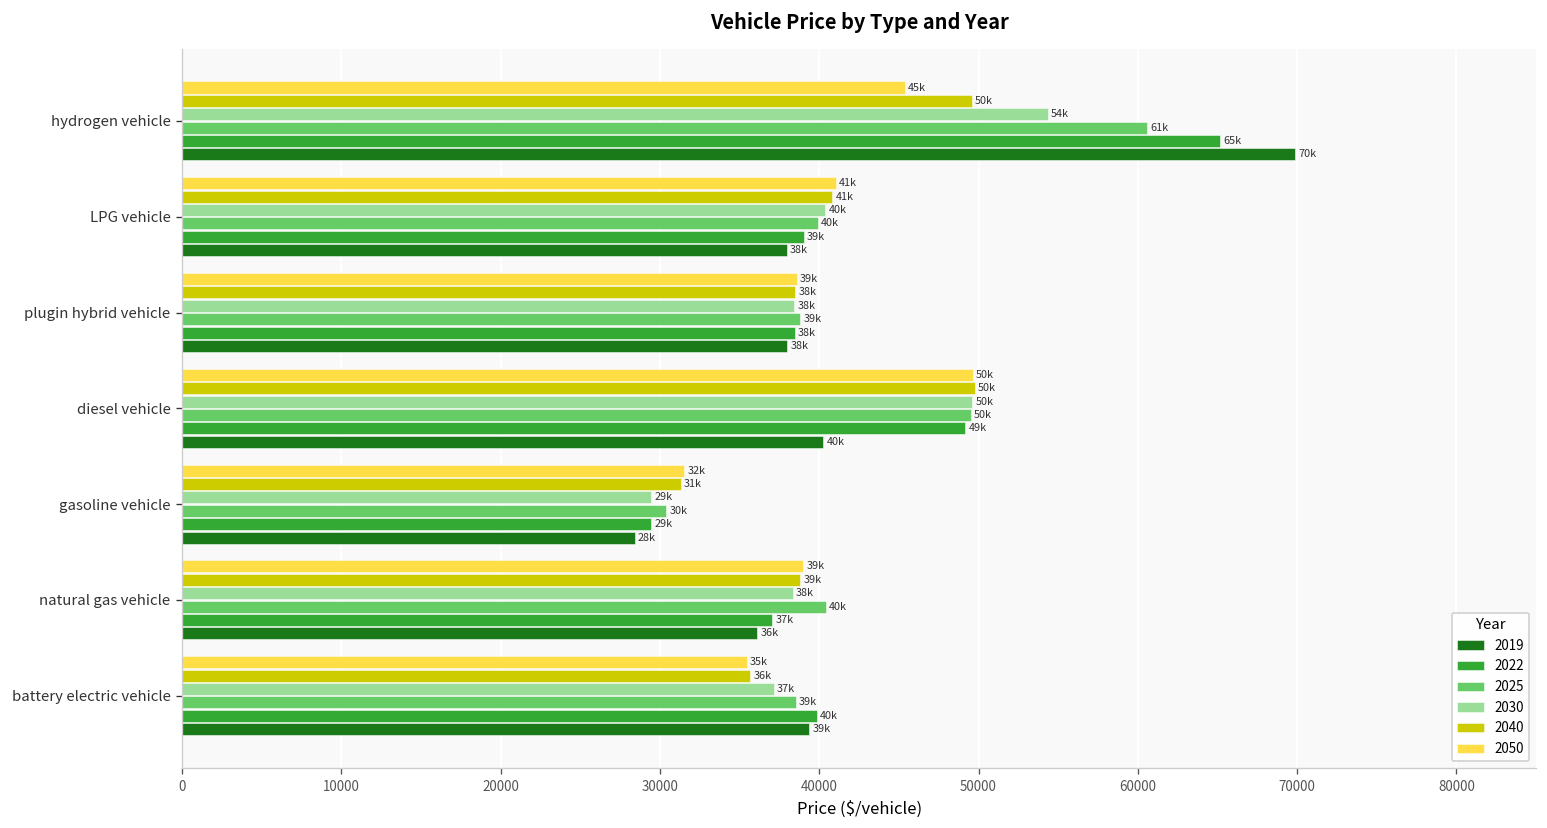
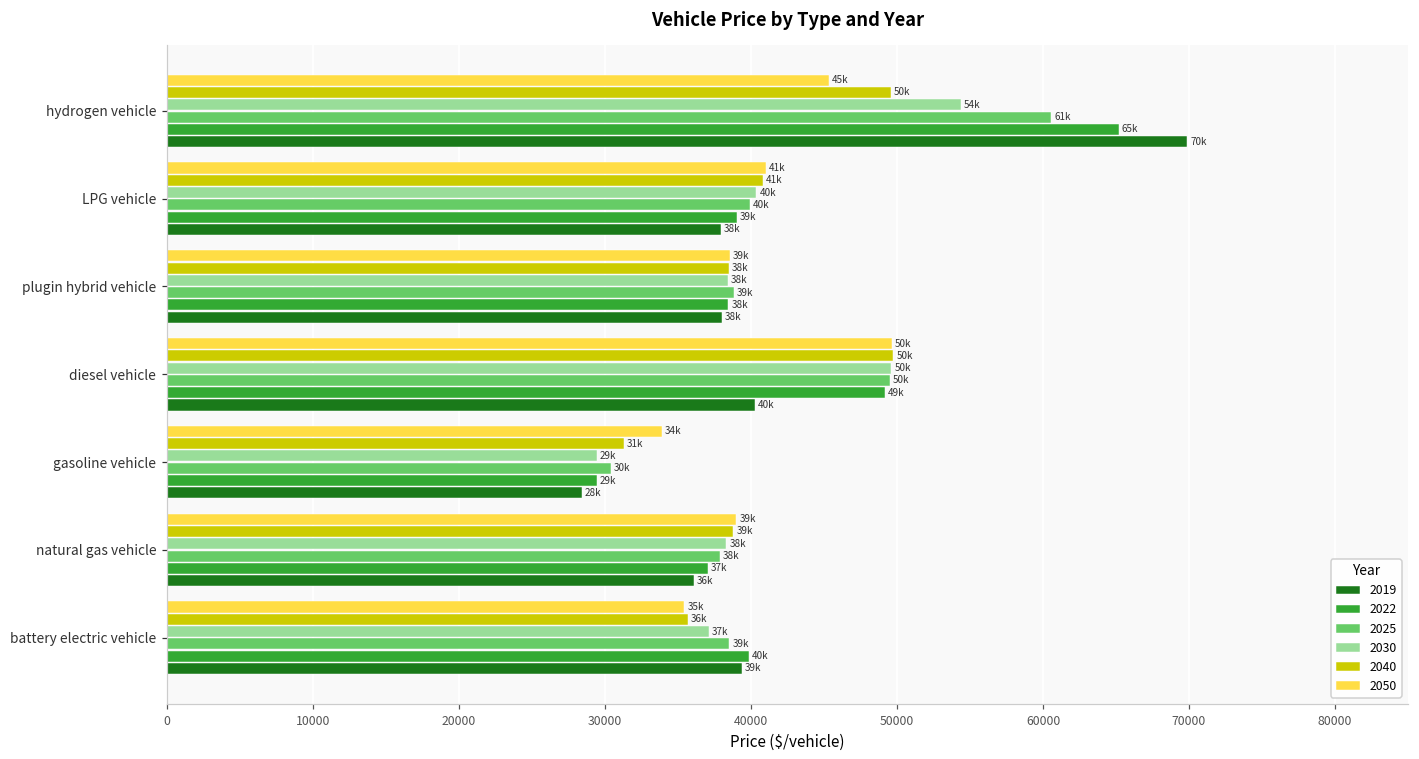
2050, gasoline vehicle: 32k -> 34k
2025, natural gas vehicle: 40k -> 38k
